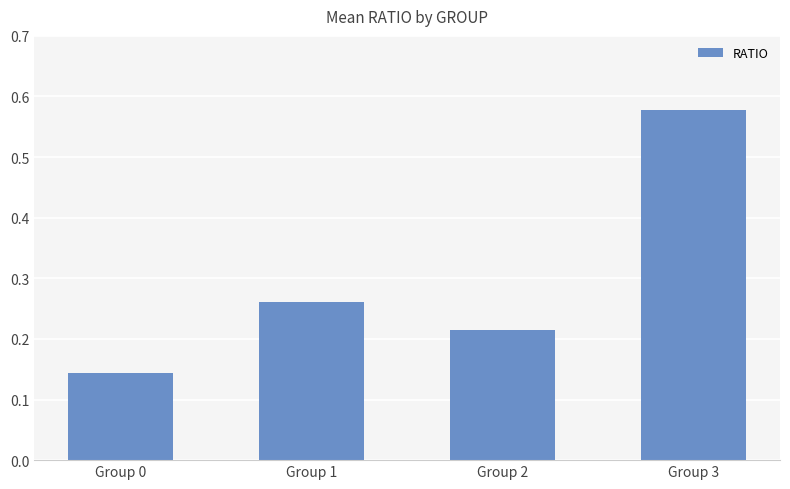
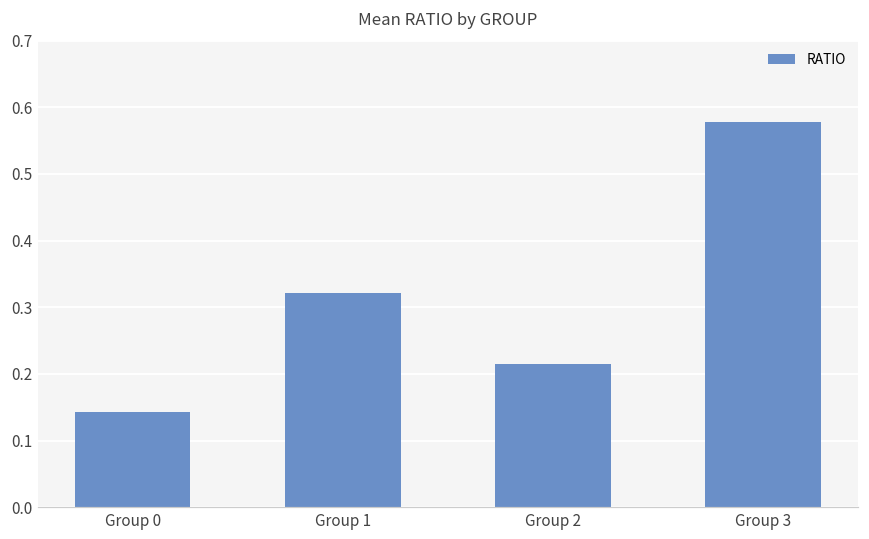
Group 1: 0.26 -> 0.32
